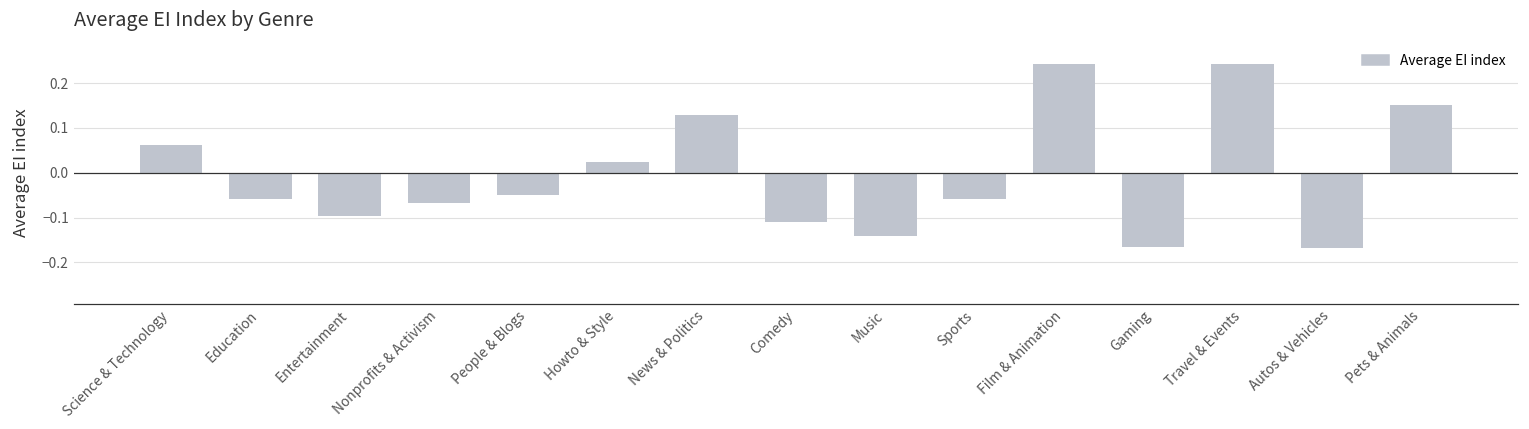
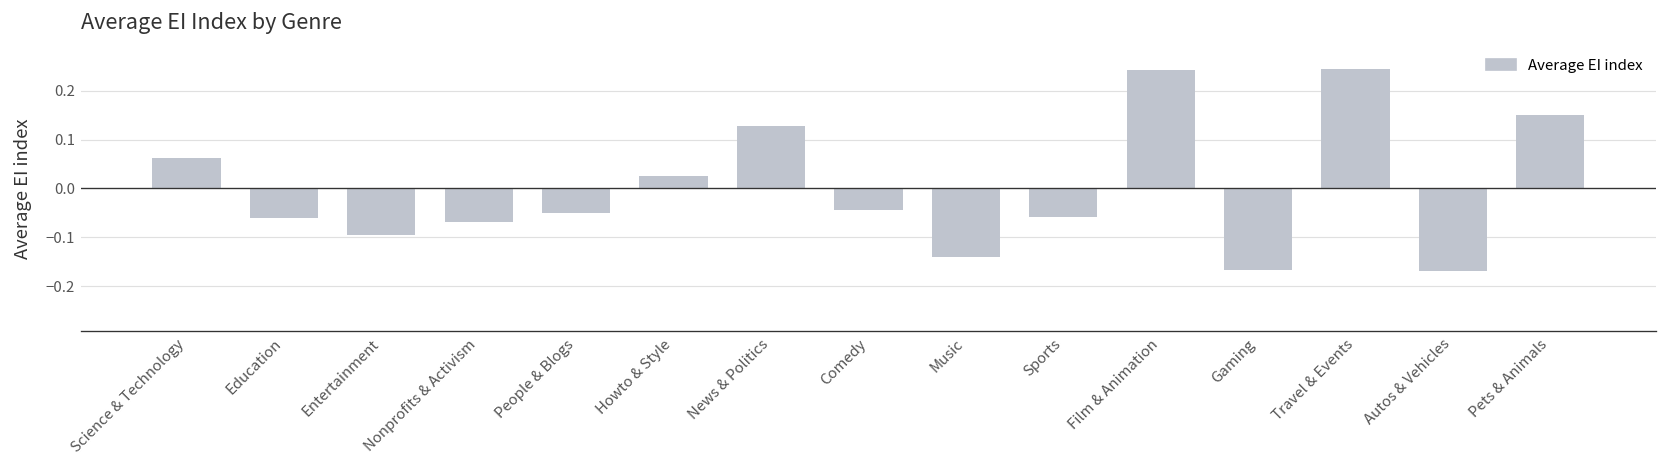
Comedy: -0.11 -> -0.04
